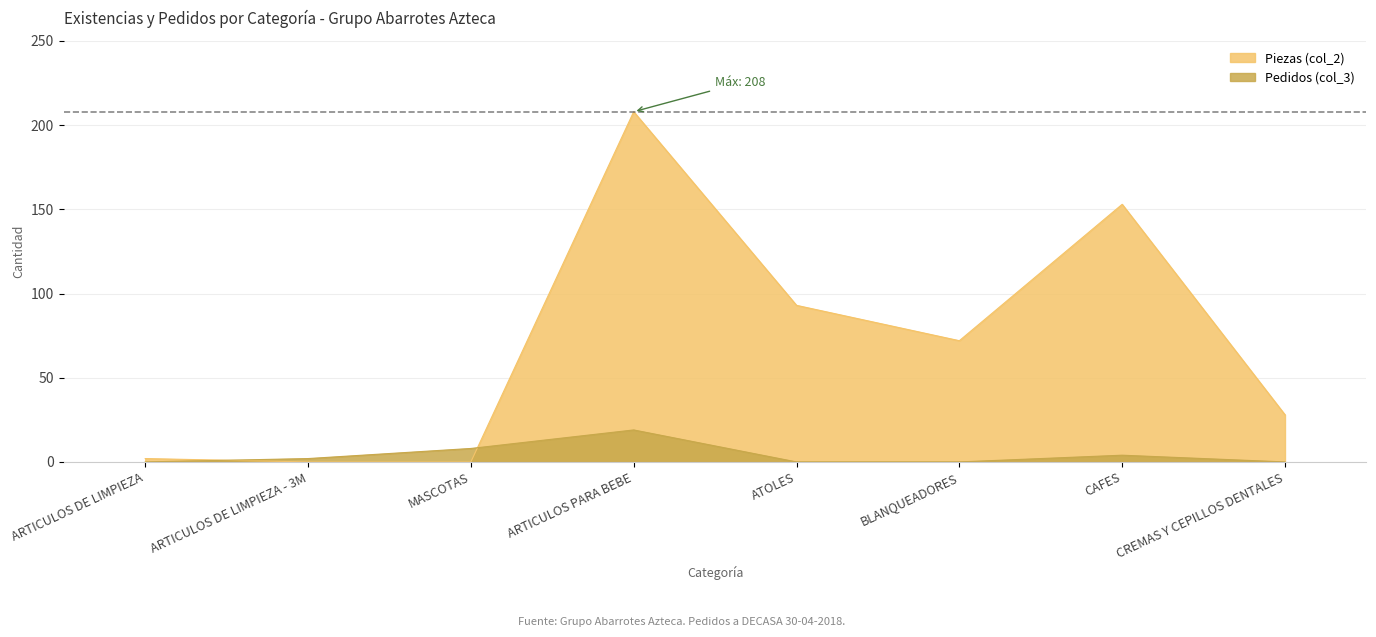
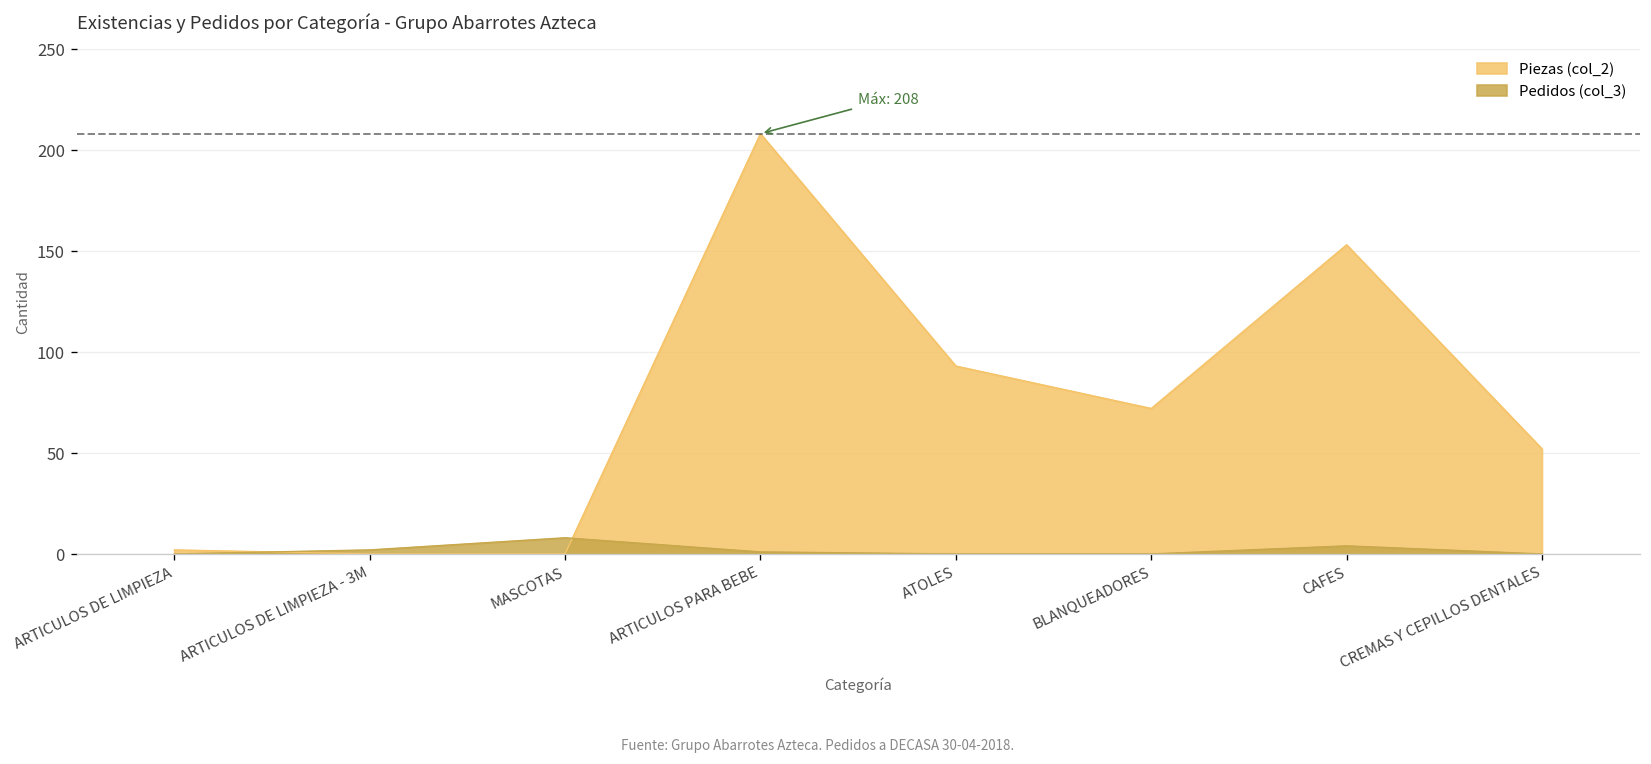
Pedidos (col_3), ARTICULOS PARA BEBE: 19 -> 1
Piezas (col_2), CREMAS Y CEPILLOS DENTALES: 28 -> 52
